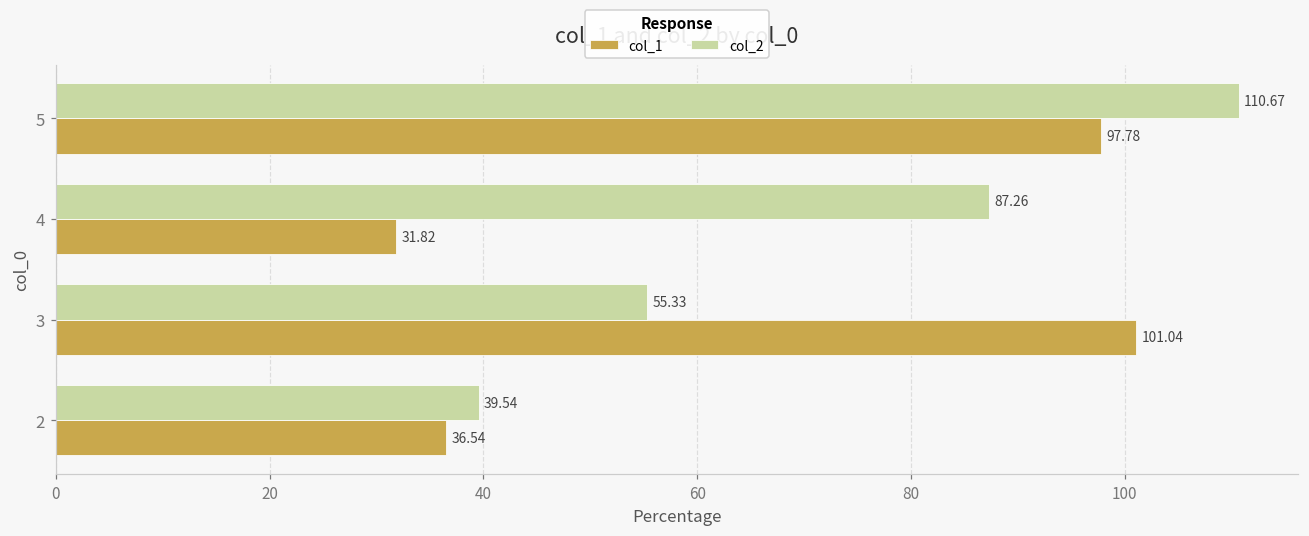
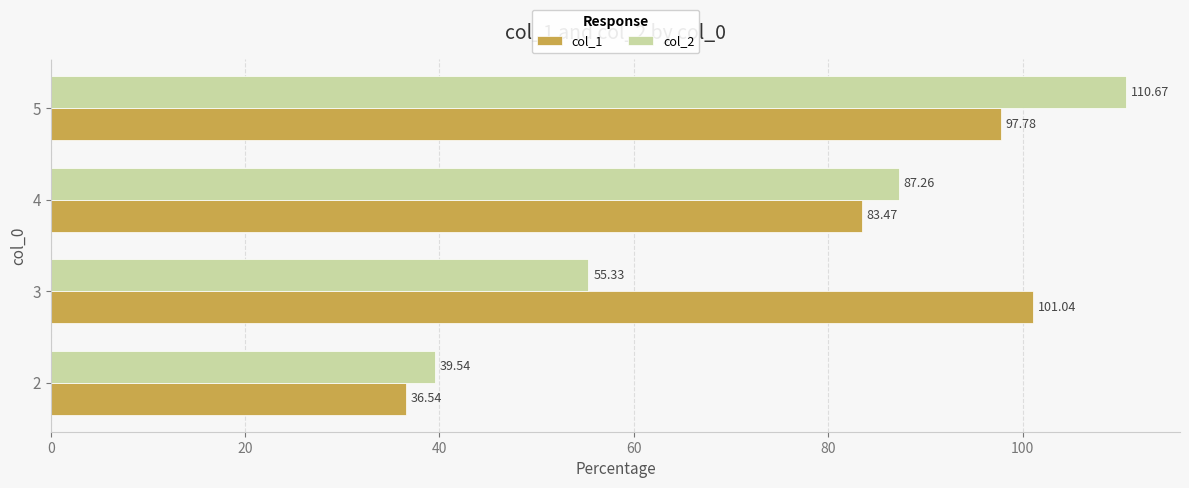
col_1, 4: 31.82 -> 83.47
